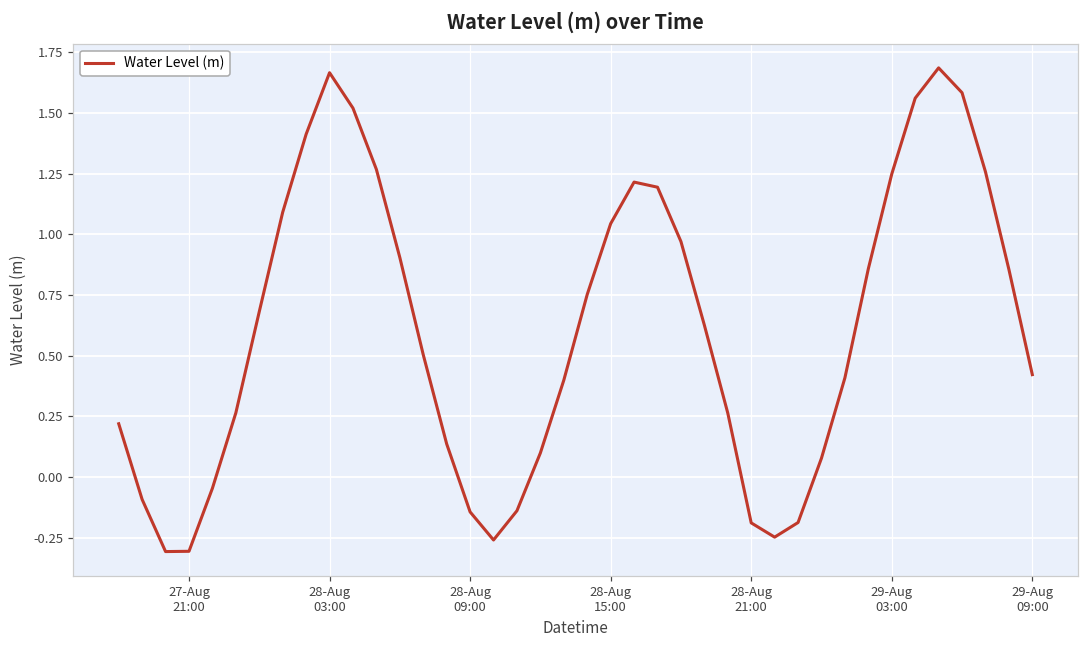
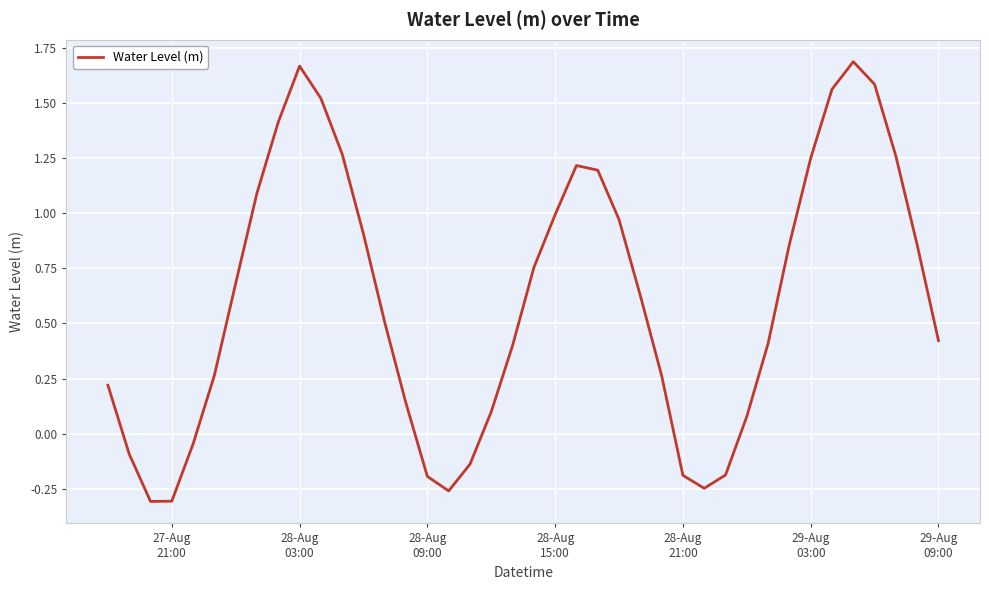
28-Aug 09:00: -0.14 -> -0.19
28-Aug 15:00: 1.04 -> 0.99
